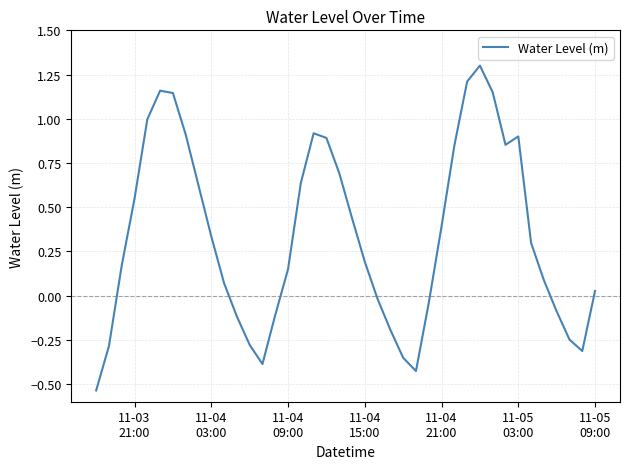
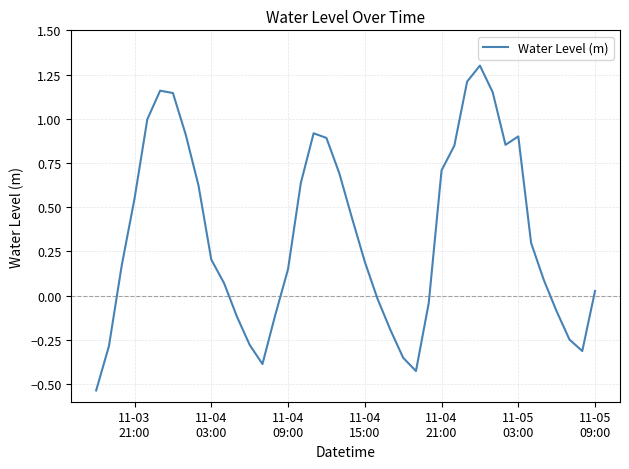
11-04 03:00: 0.34 -> 0.20
11-04 21:00: 0.39 -> 0.71
